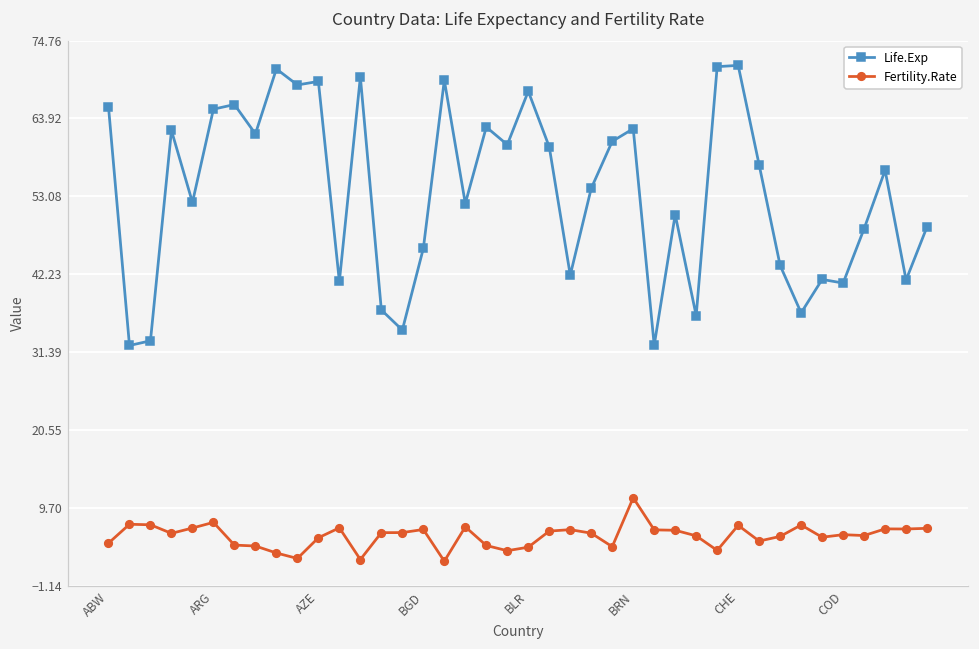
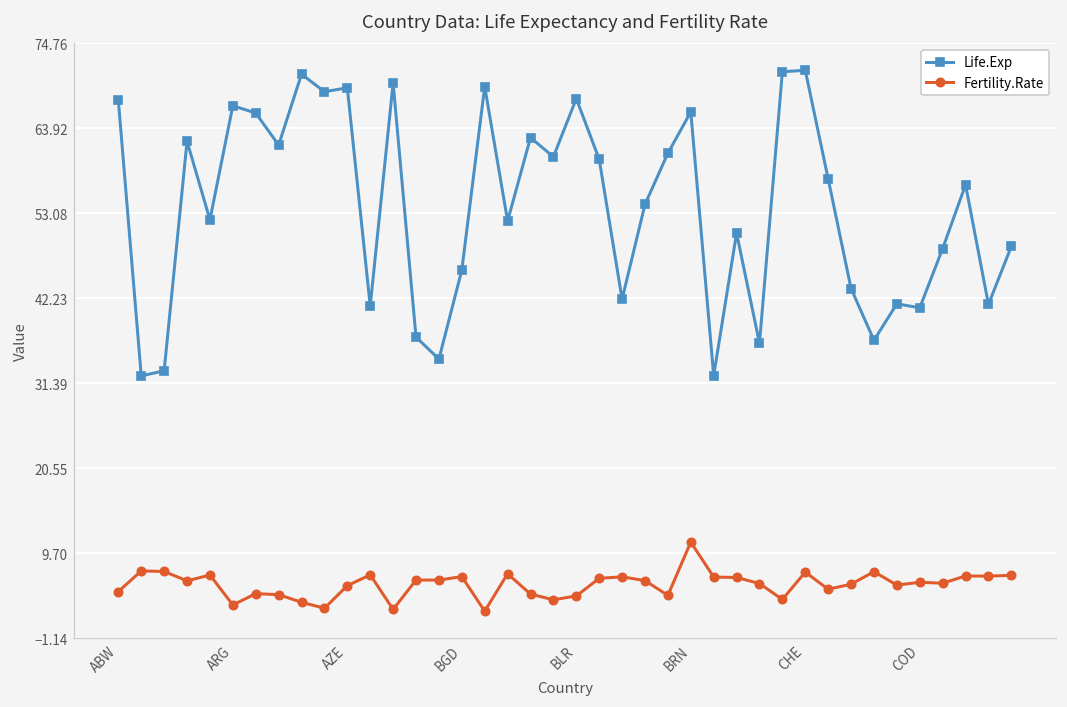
Life.Exp, ABW: 66 -> 67
Life.Exp, ARG: 65 -> 67
Fertility.Rate, ARG: 8 -> 3
Life.Exp, BRN: 63 -> 66
